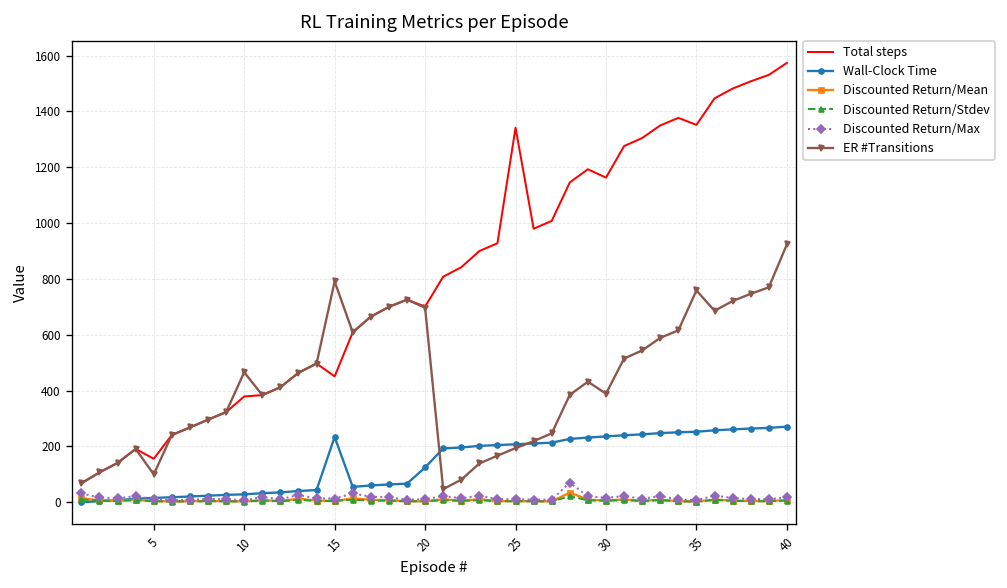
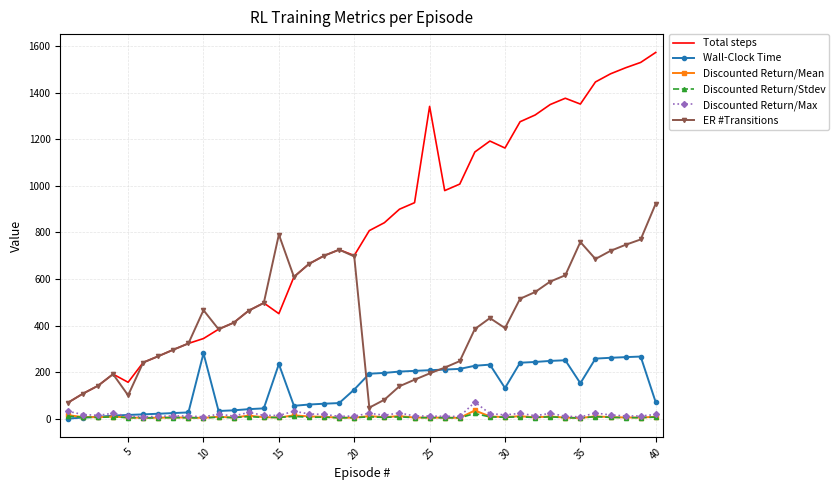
Total steps, 10: 380 -> 340
Wall-Clock Time, 10: 30 -> 280
Wall-Clock Time, 30: 240 -> 130
Wall-Clock Time, 35: 250 -> 150
Wall-Clock Time, 40: 270 -> 70
